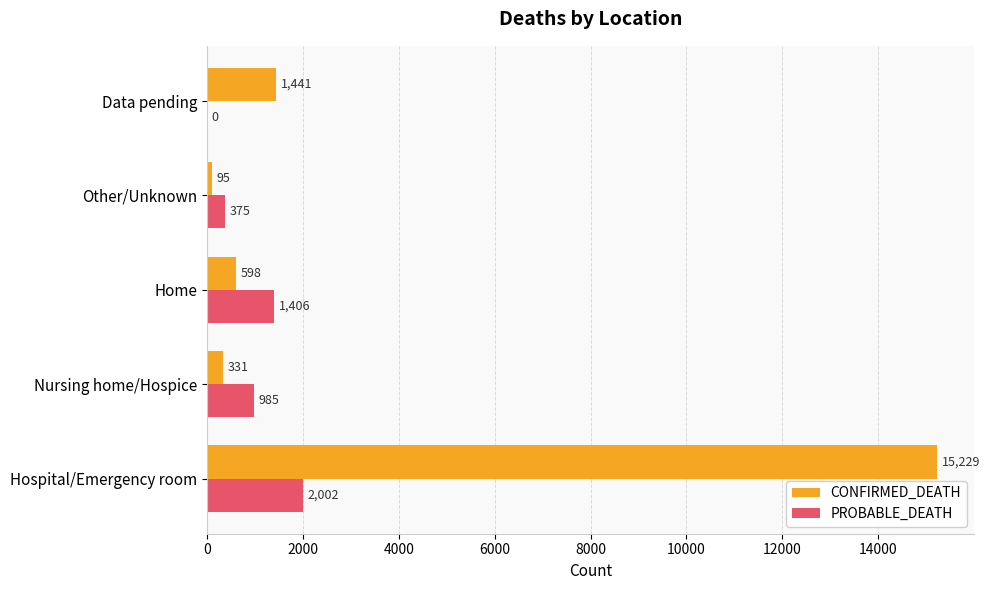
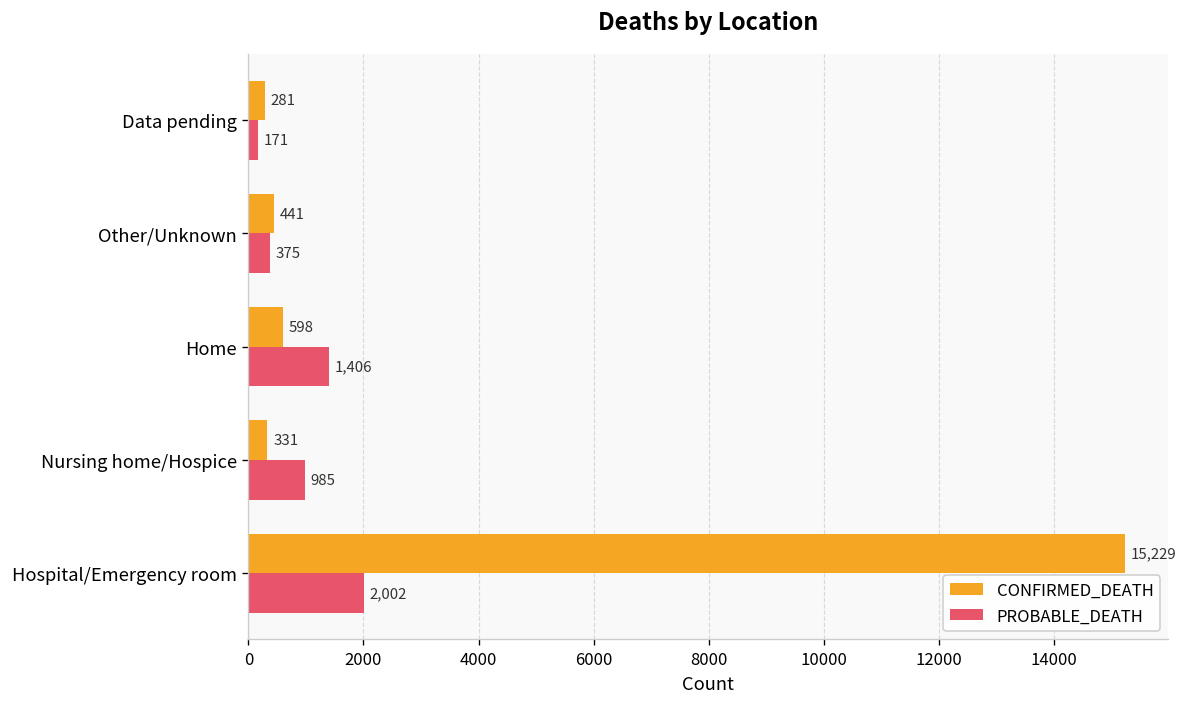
CONFIRMED_DEATH, Data pending: 1,441 -> 281
PROBABLE_DEATH, Data pending: 0 -> 171
CONFIRMED_DEATH, Other/Unknown: 95 -> 441
